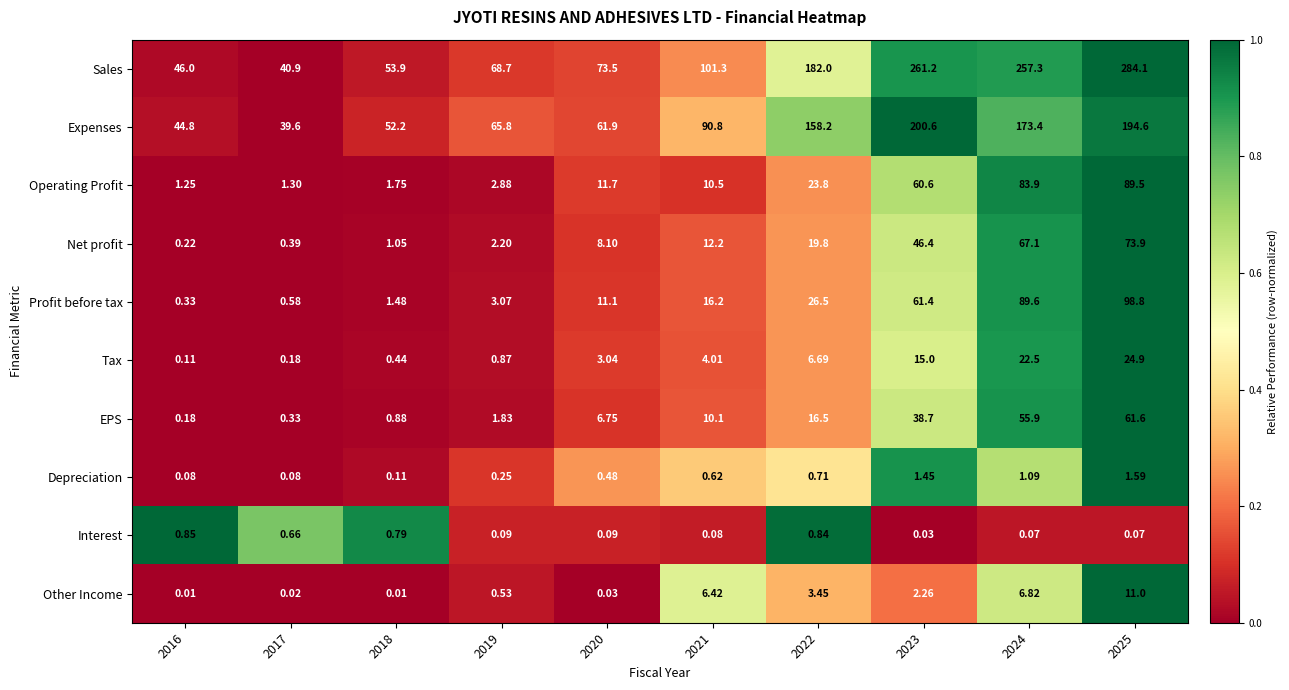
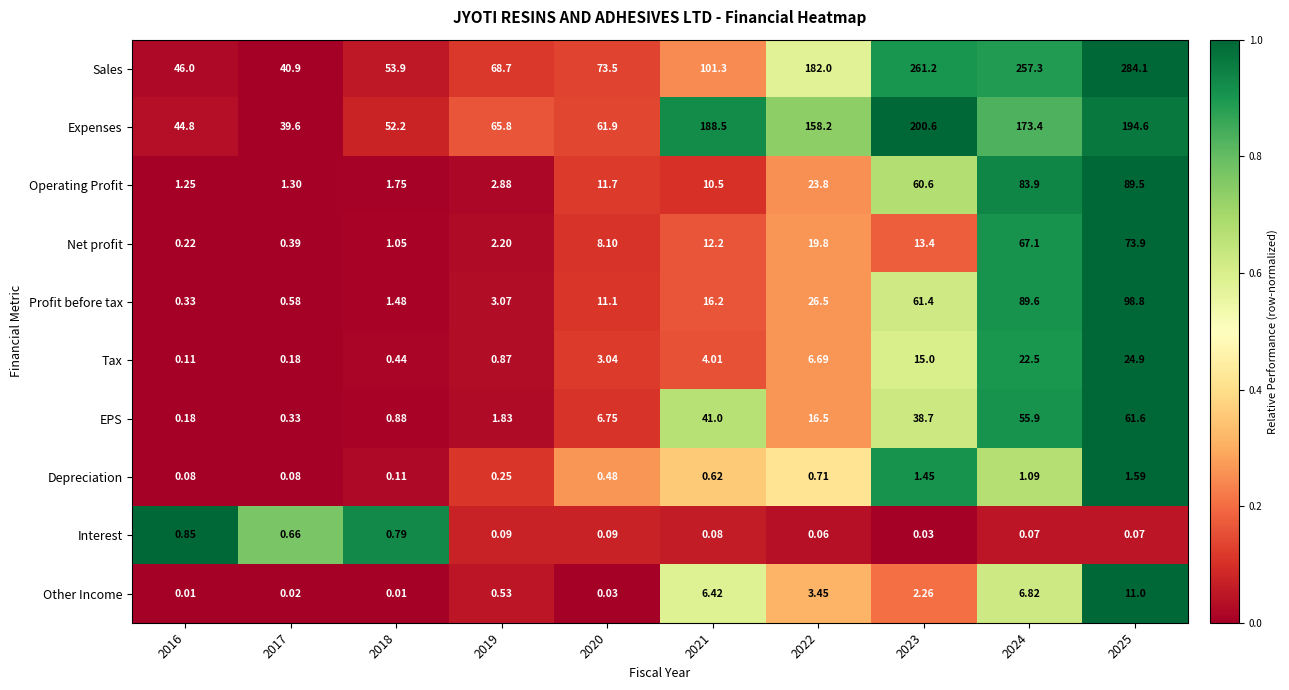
Expenses, 2021: 90.8 -> 188.5
Net profit, 2023: 46.4 -> 13.4
EPS, 2021: 10.1 -> 41.0
Interest, 2022: 0.84 -> 0.06
